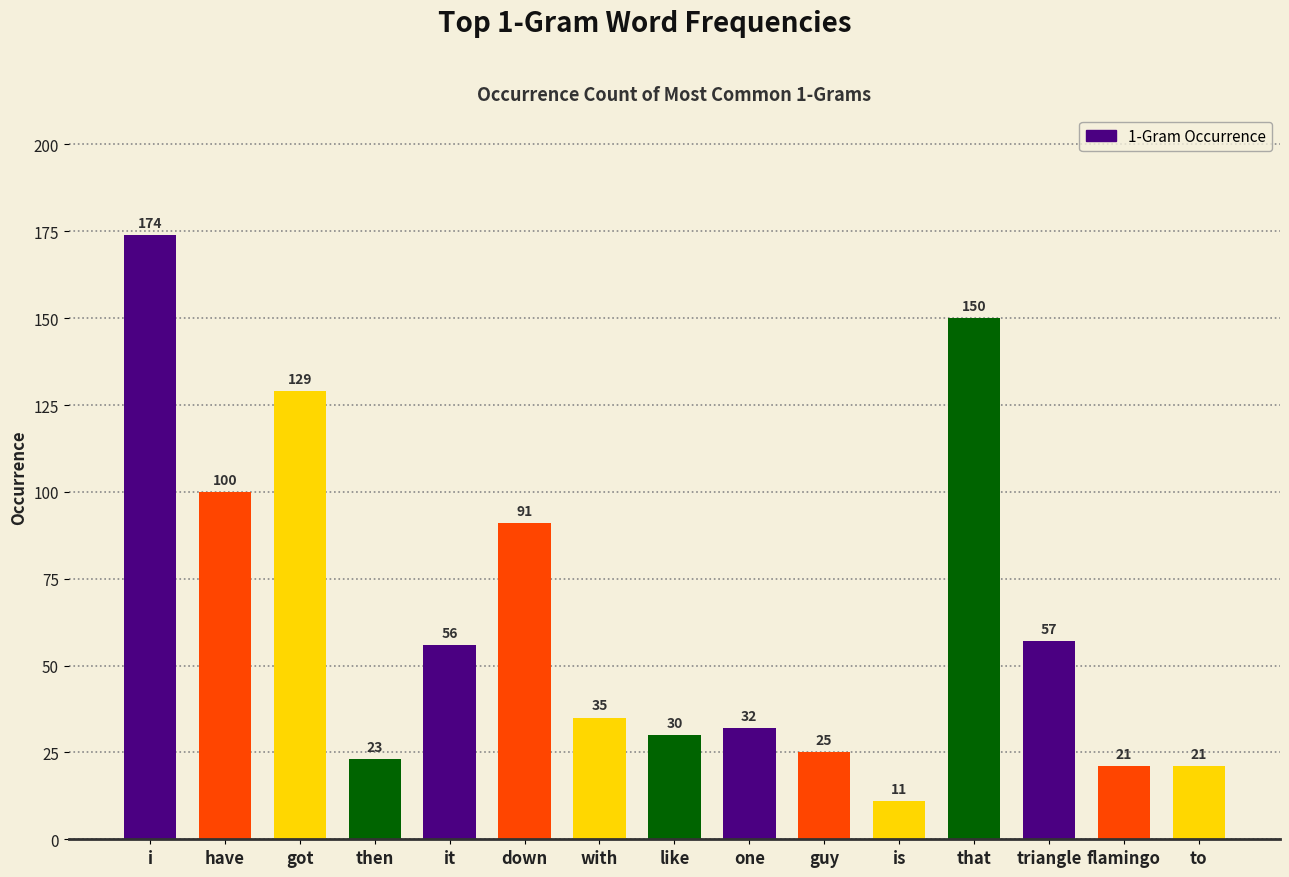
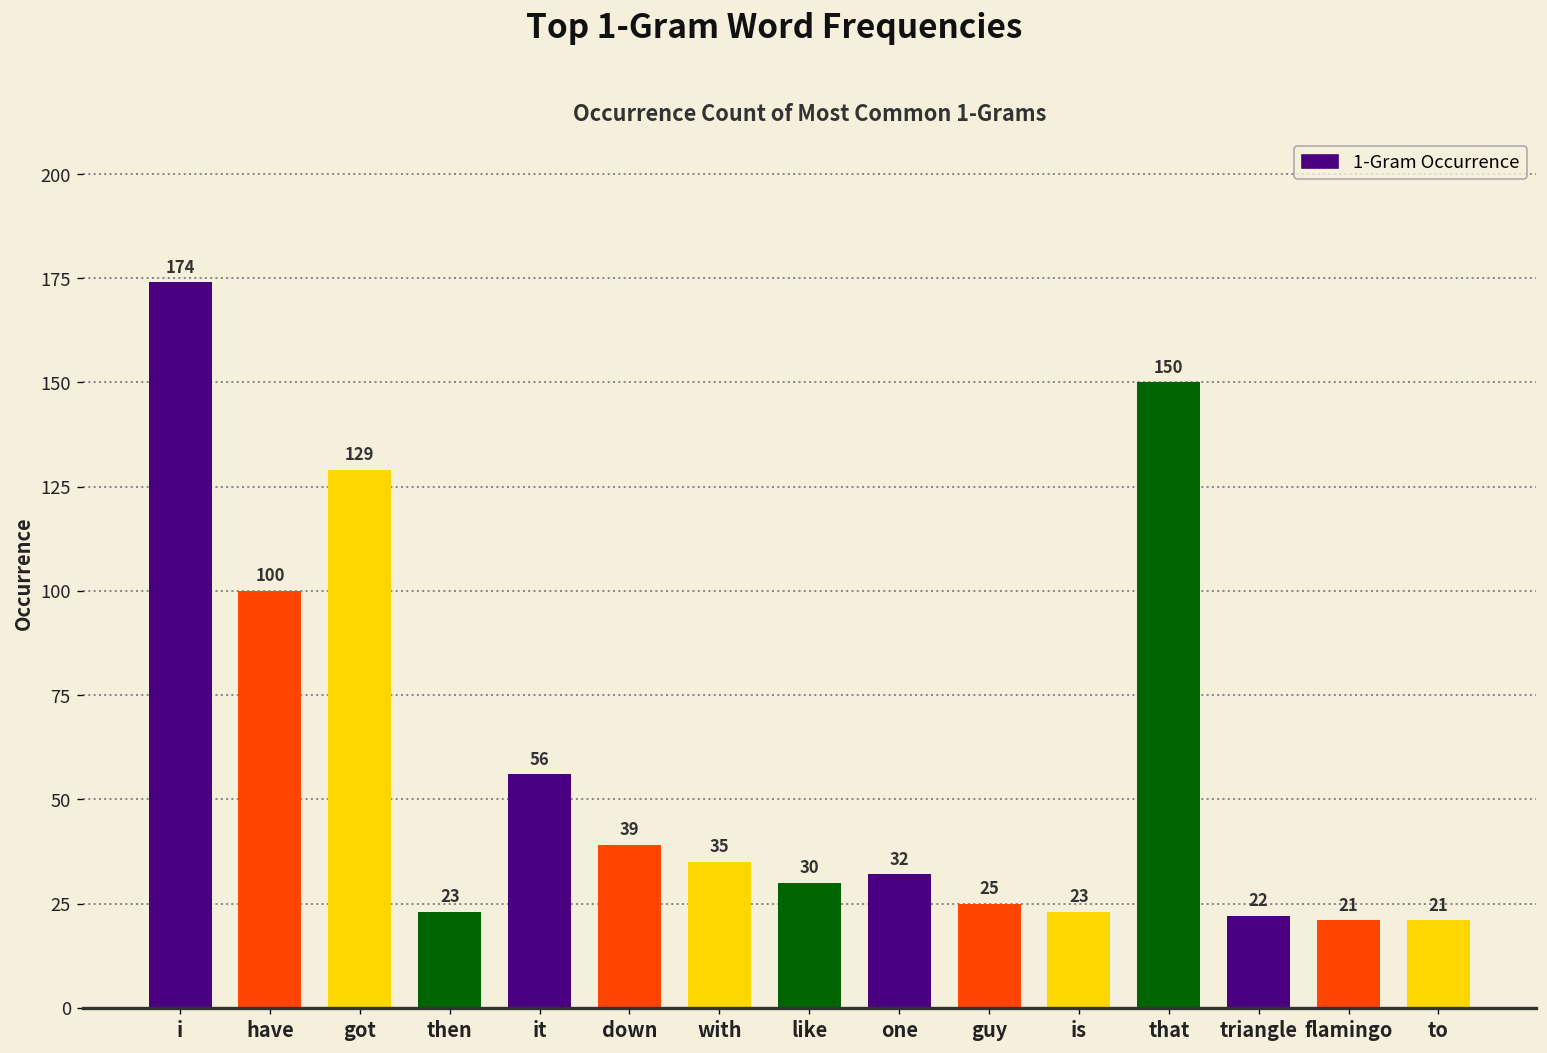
down: 91 -> 39
is: 11 -> 23
triangle: 57 -> 22
